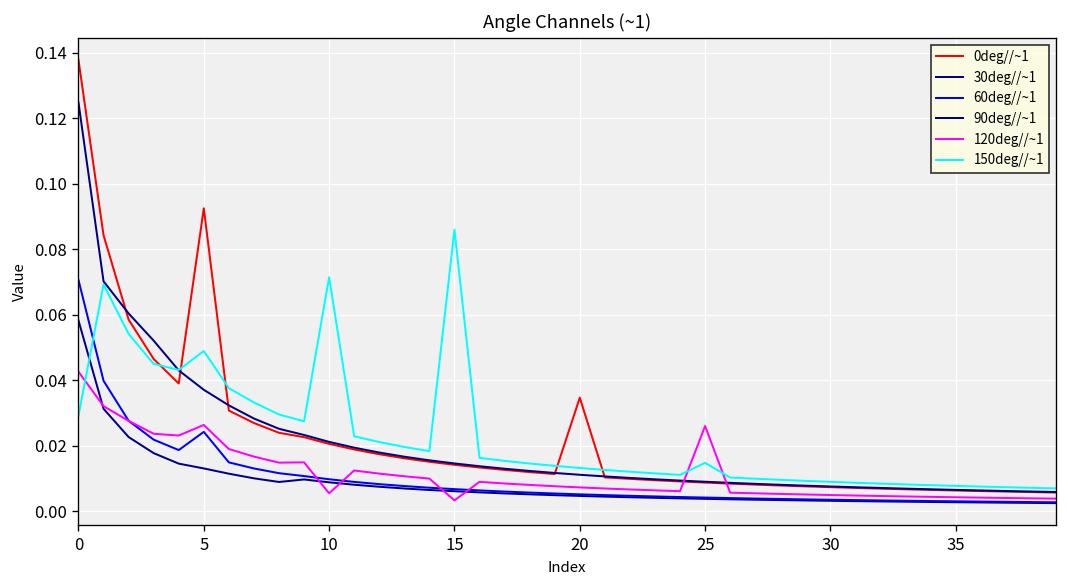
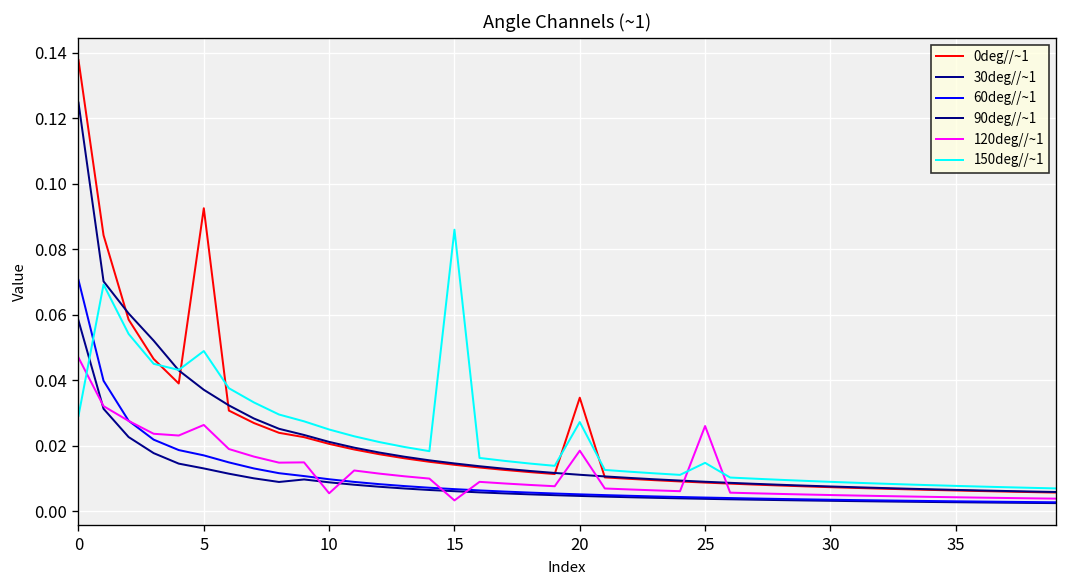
120deg//~1, 0: 0.043 -> 0.047
60deg//~1, 5: 0.024 -> 0.017
150deg//~1, 10: 0.071 -> 0.025
120deg//~1, 20: 0.007 -> 0.018
150deg//~1, 20: 0.013 -> 0.027
